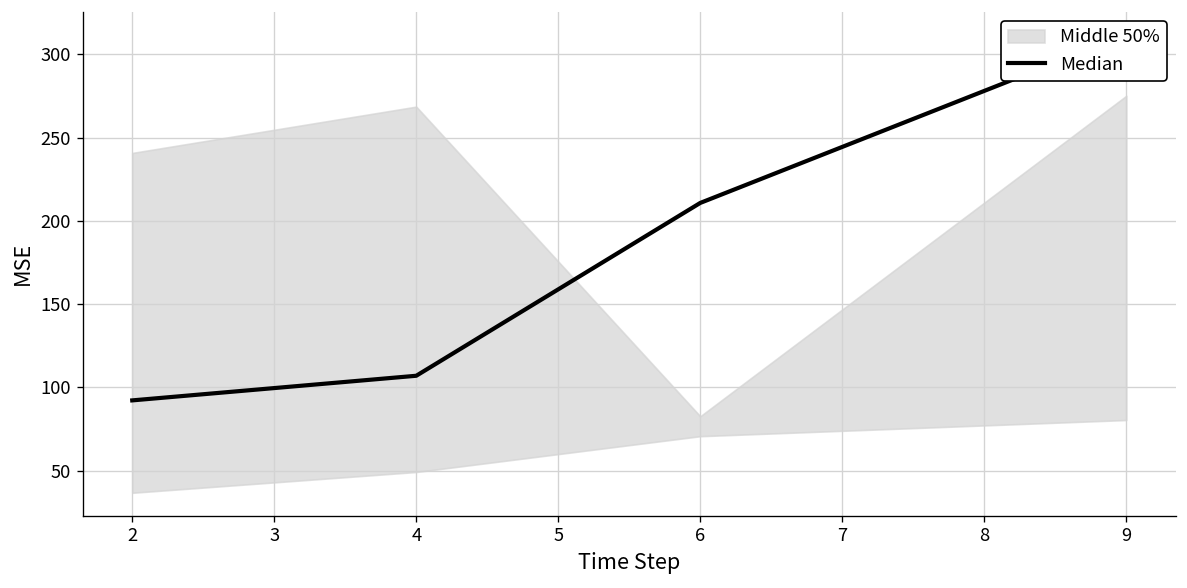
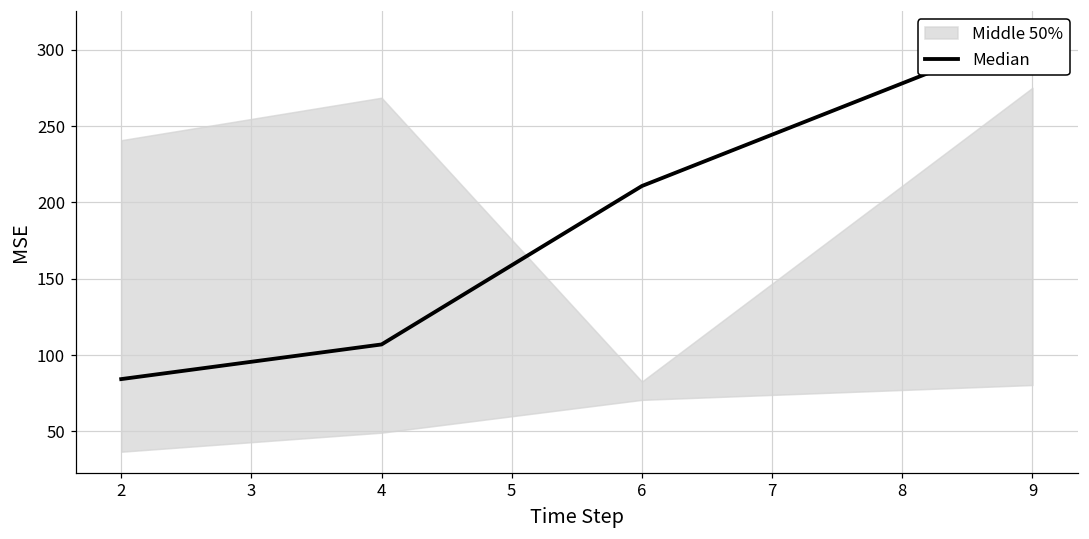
Median, 2: 92 -> 84
